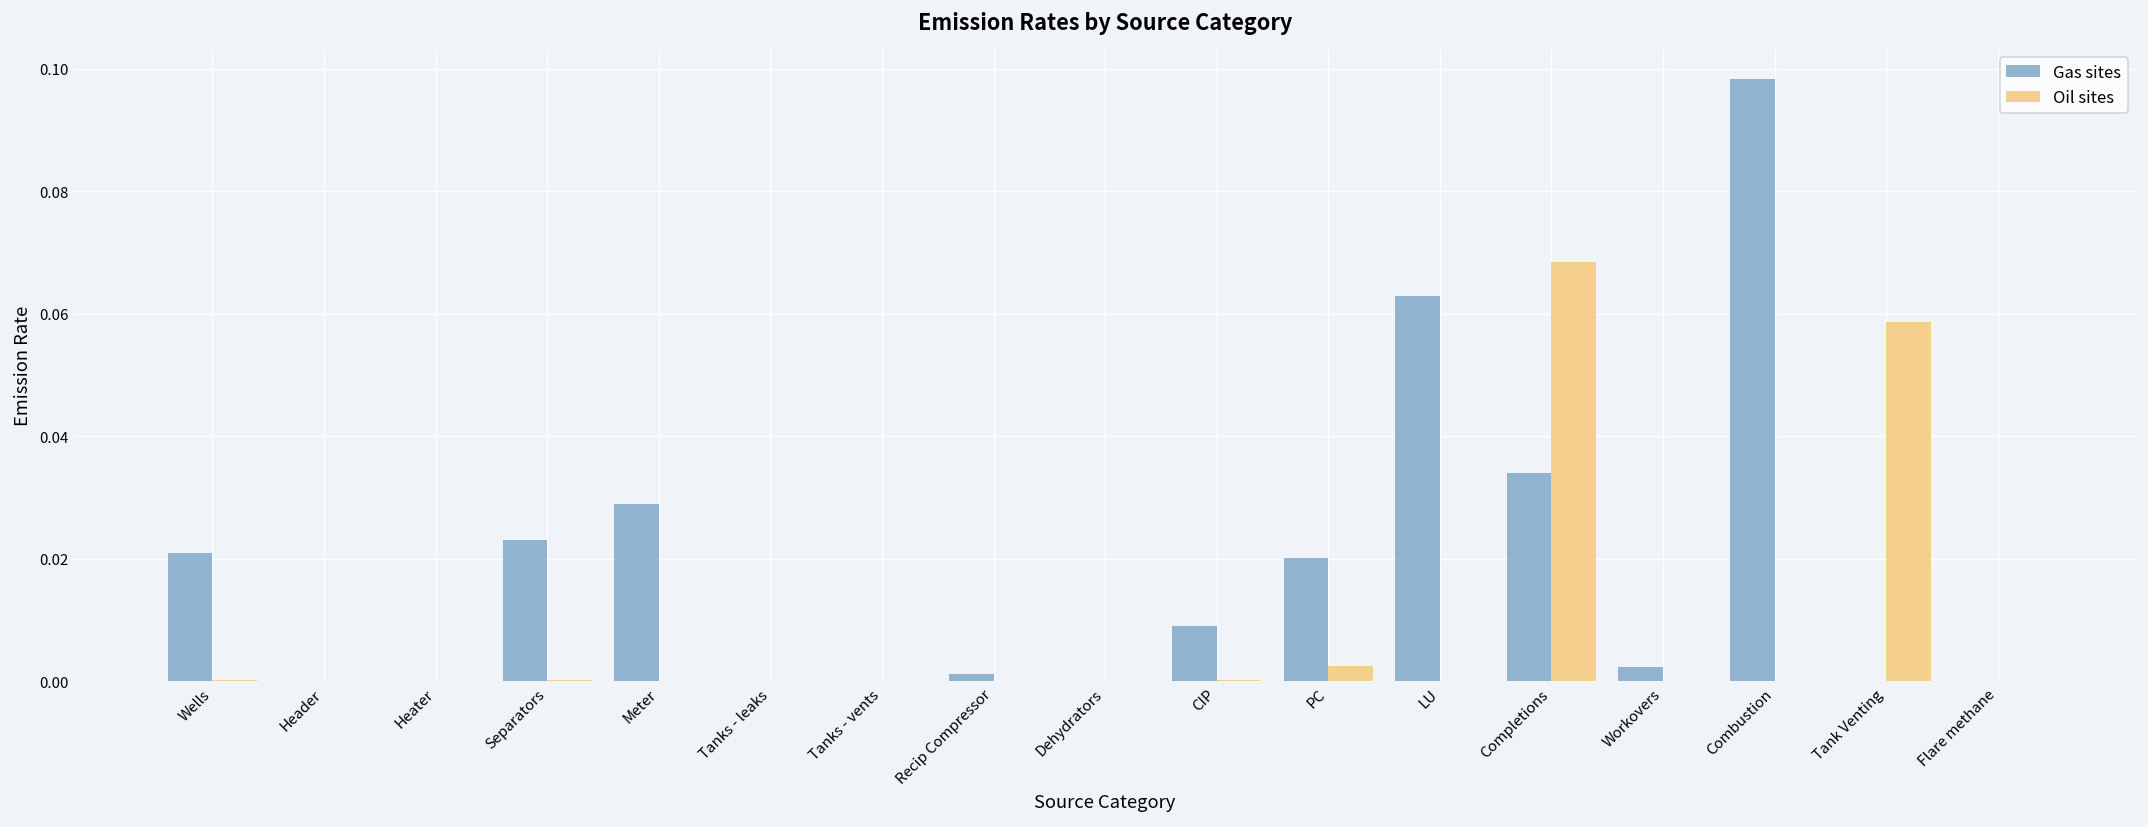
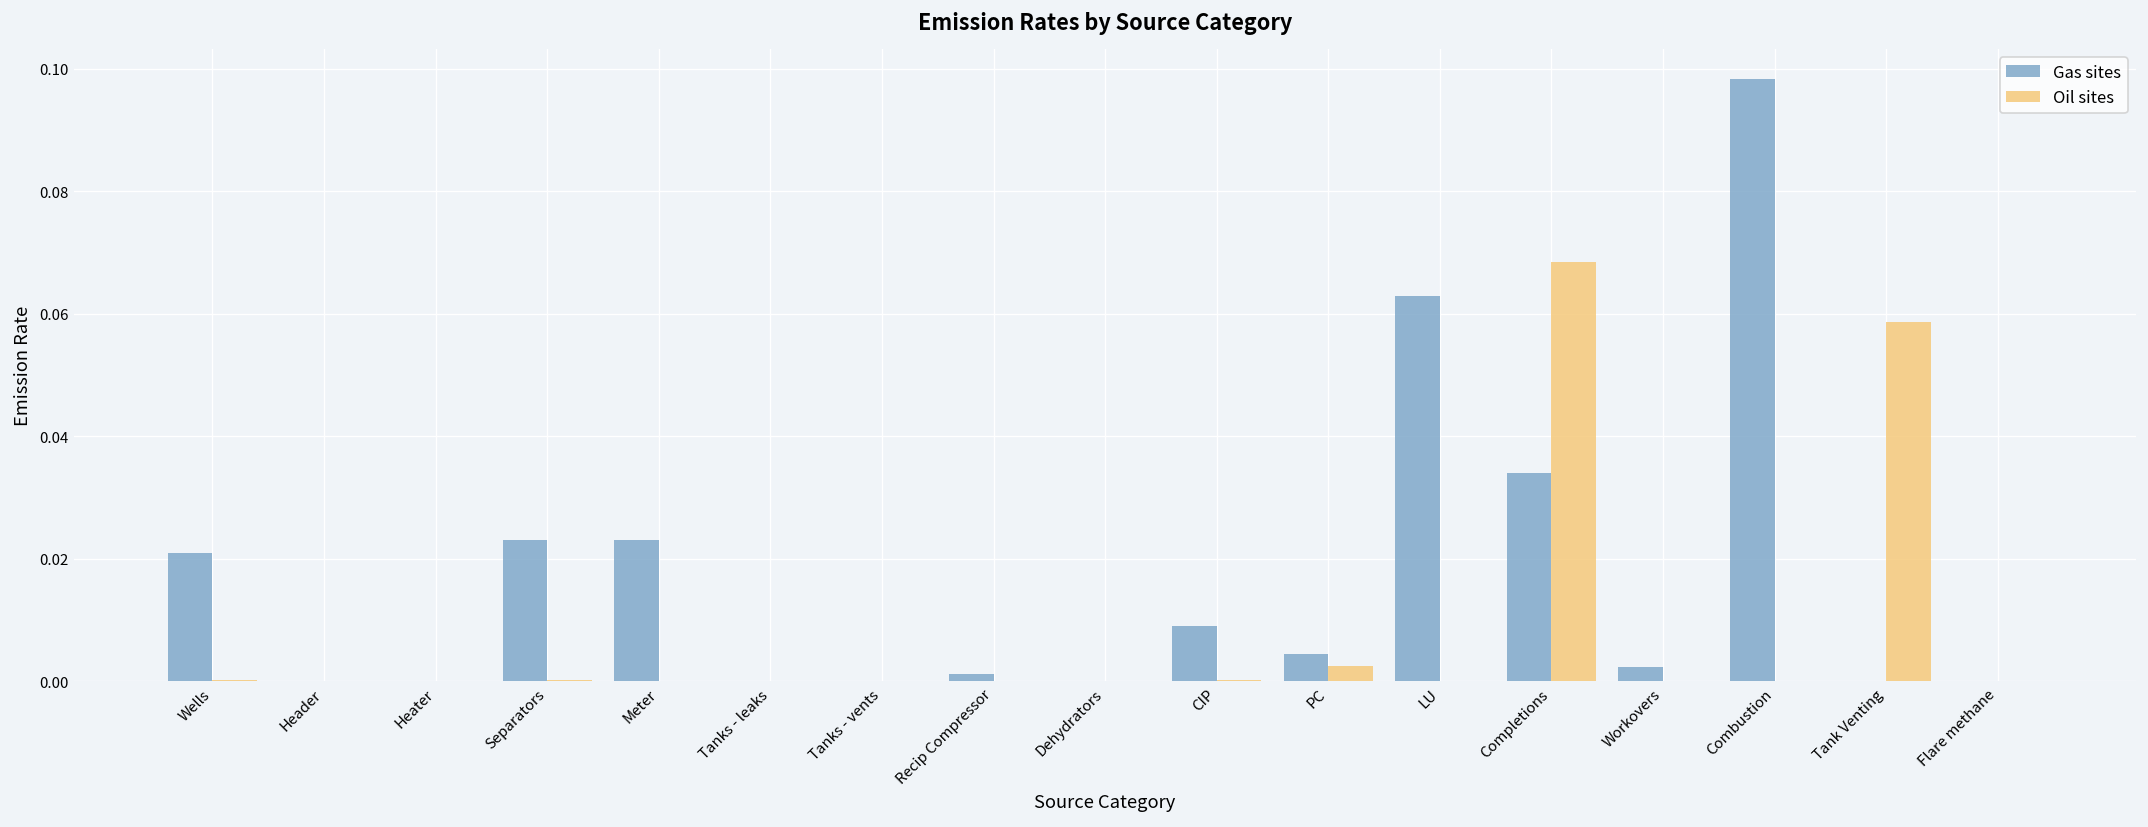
Gas sites, Meter: 0.029 -> 0.023
Gas sites, PC: 0.020 -> 0.004
